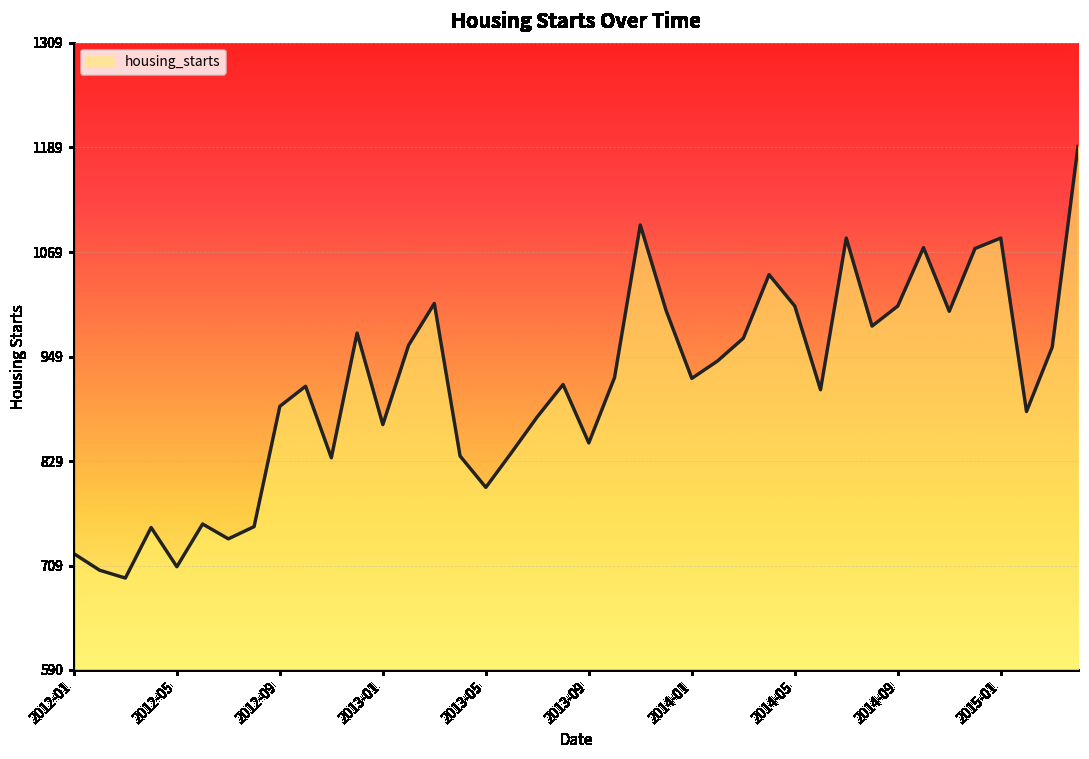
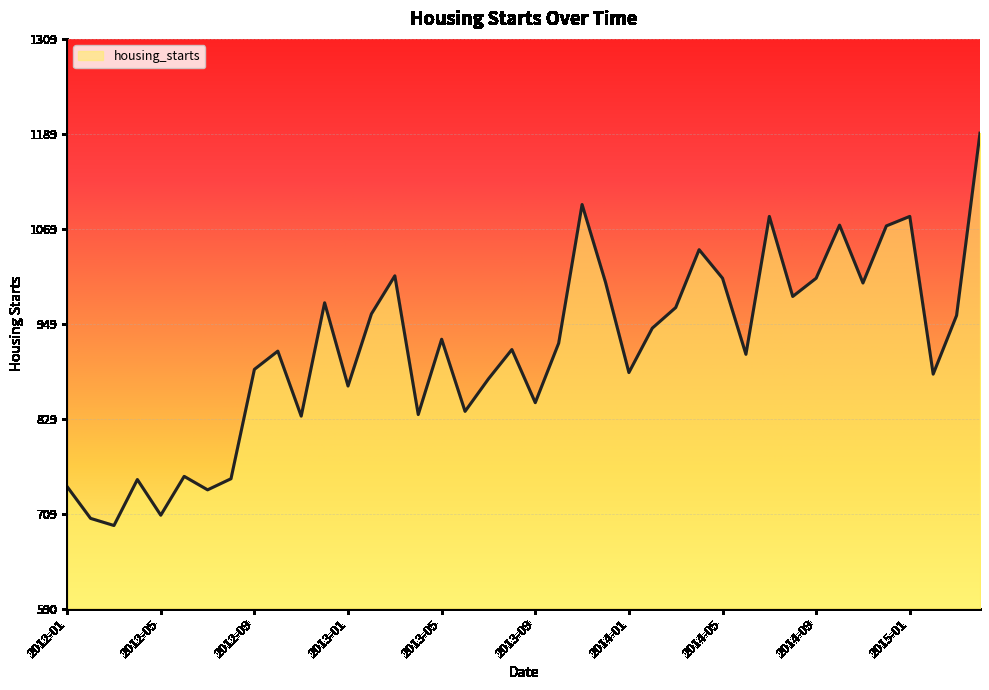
2012-01: 720 -> 740
2013-05: 800 -> 930
2014-01: 920 -> 890
